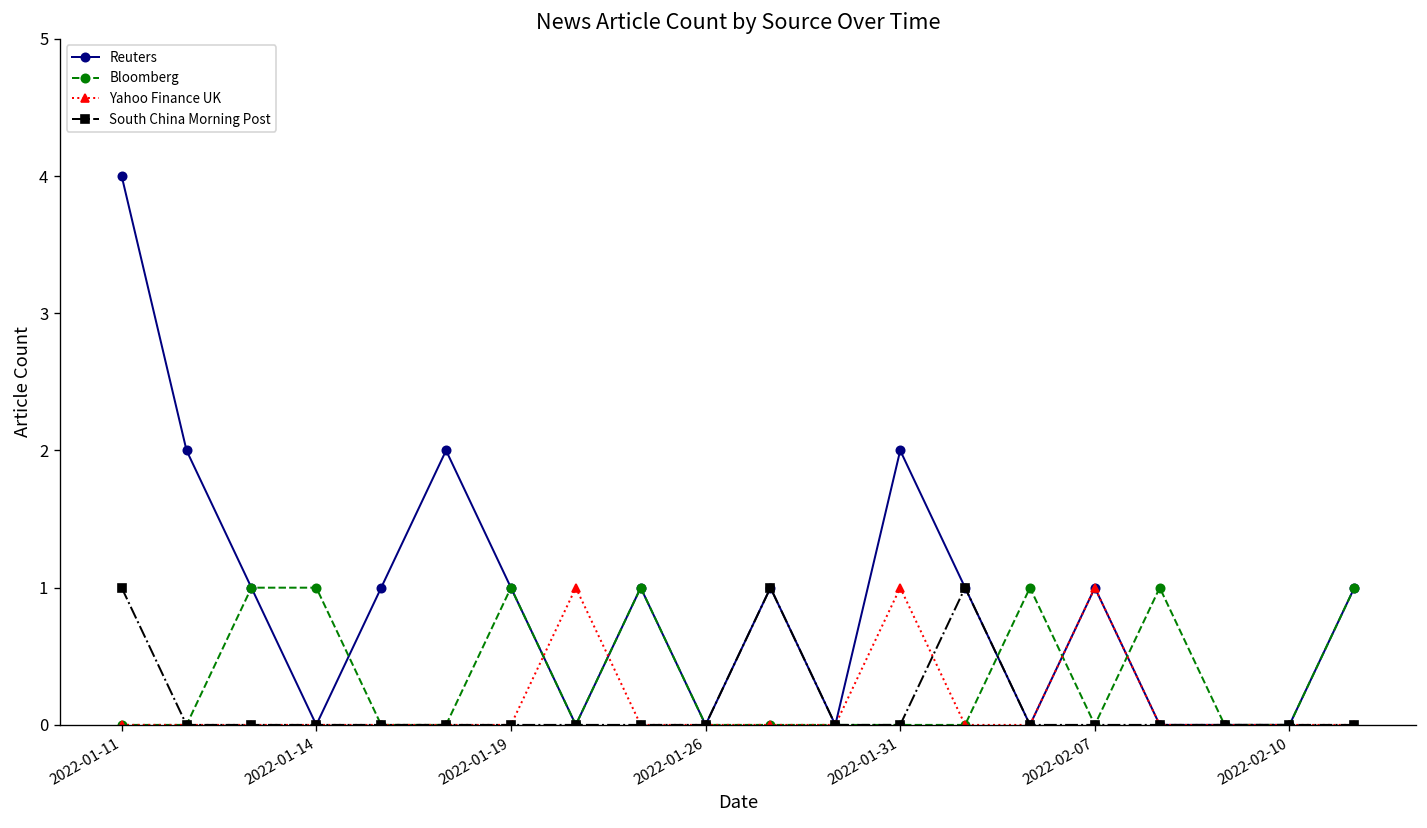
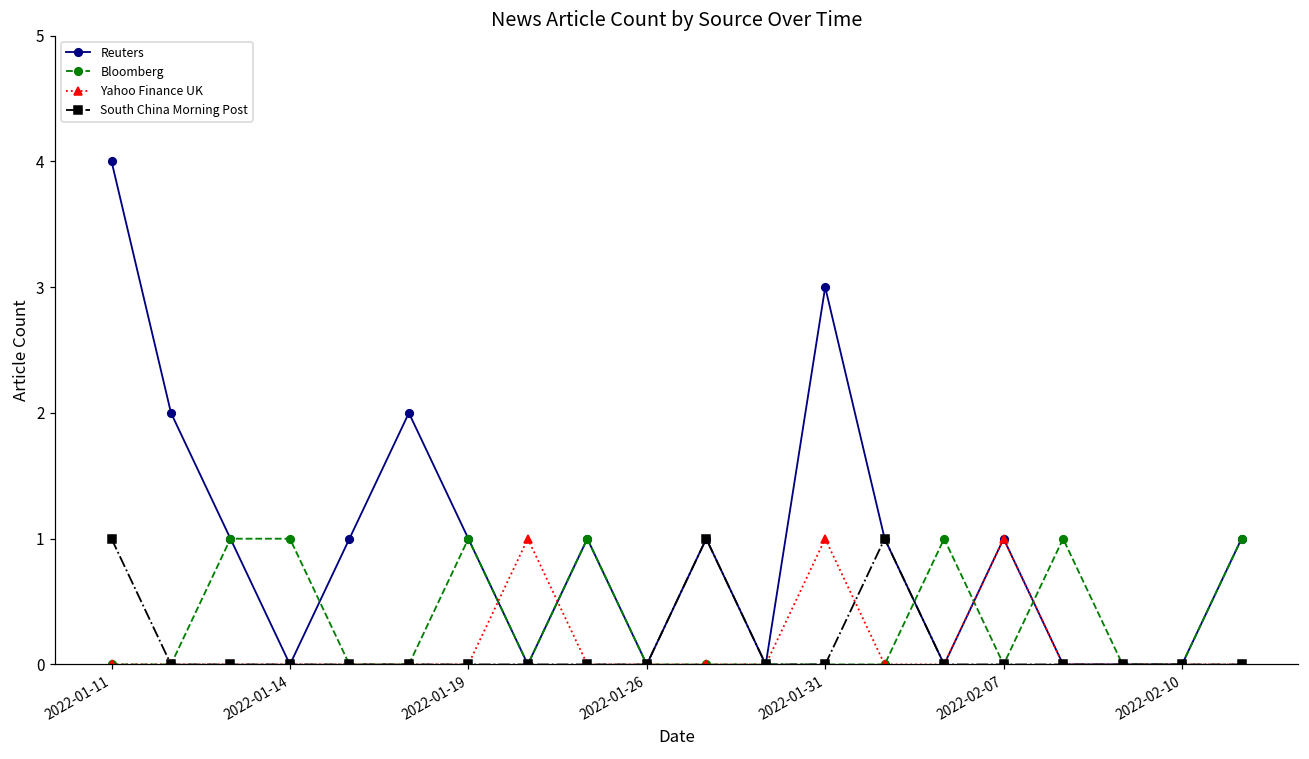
Reuters, 2022-01-31: 2 -> 3
